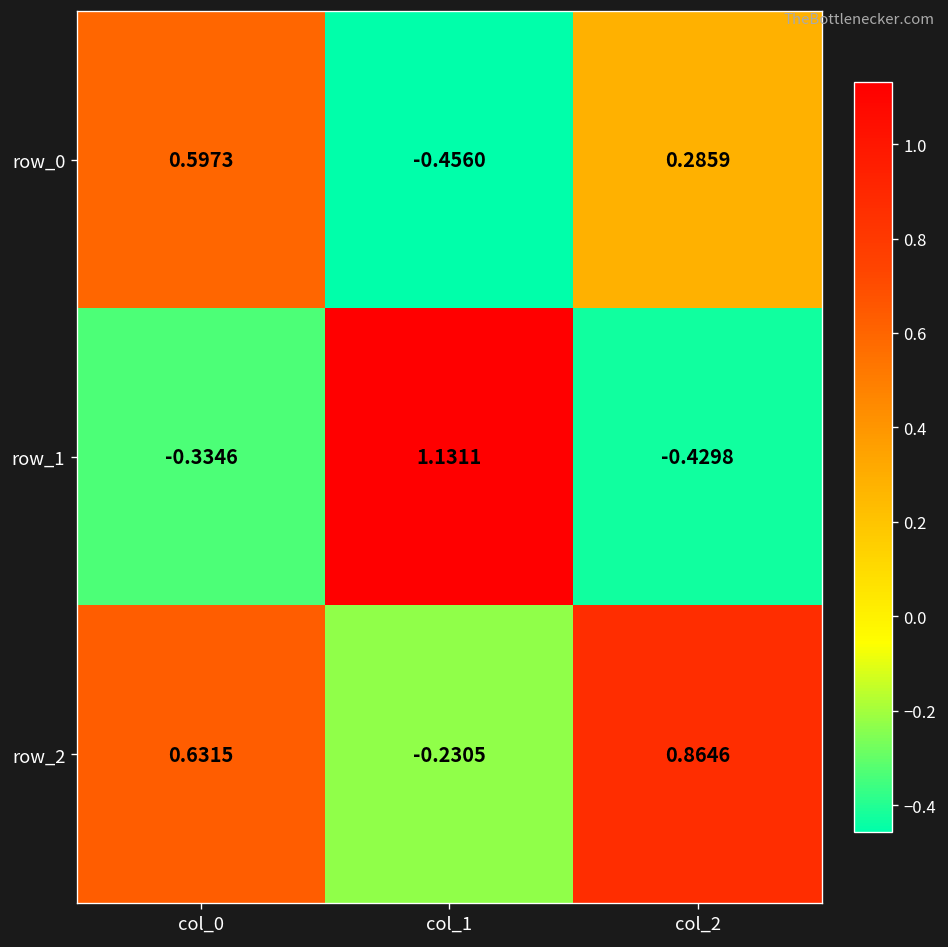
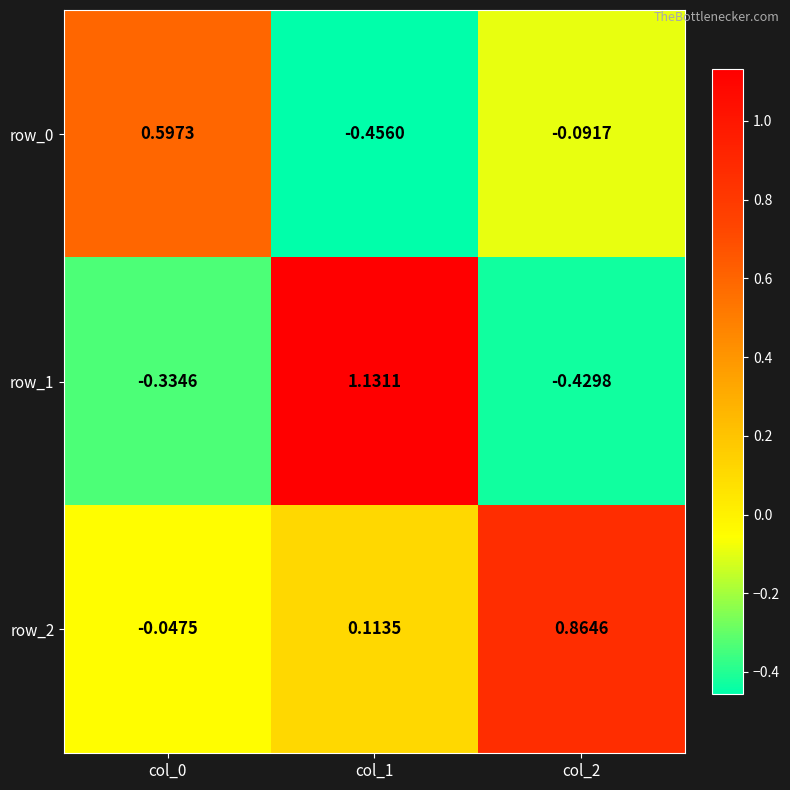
row_0, col_2: 0.2859 -> -0.0917
row_2, col_0: 0.6315 -> -0.0475
row_2, col_1: -0.2305 -> 0.1135
